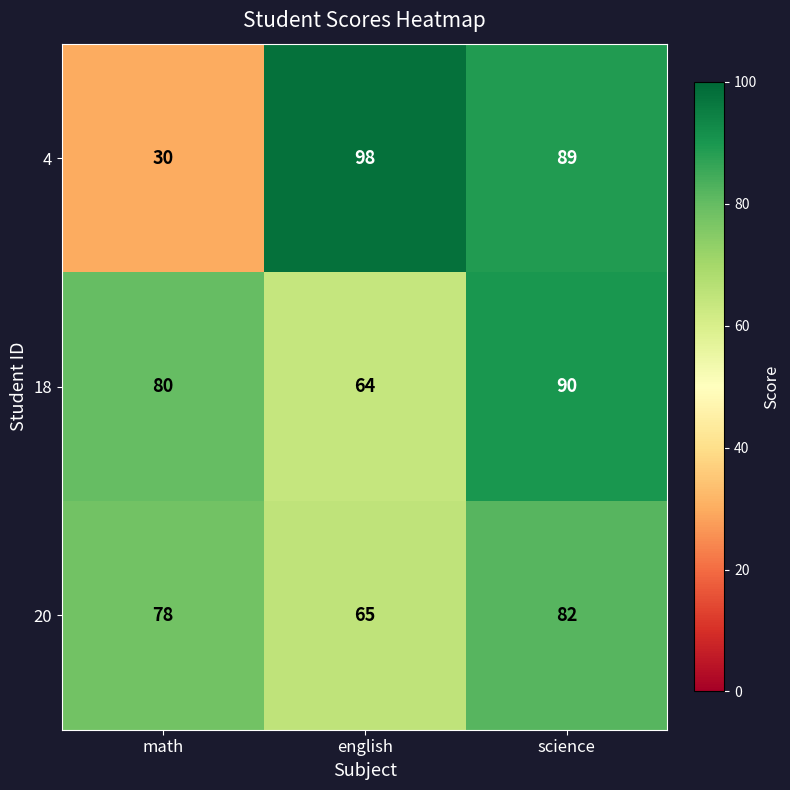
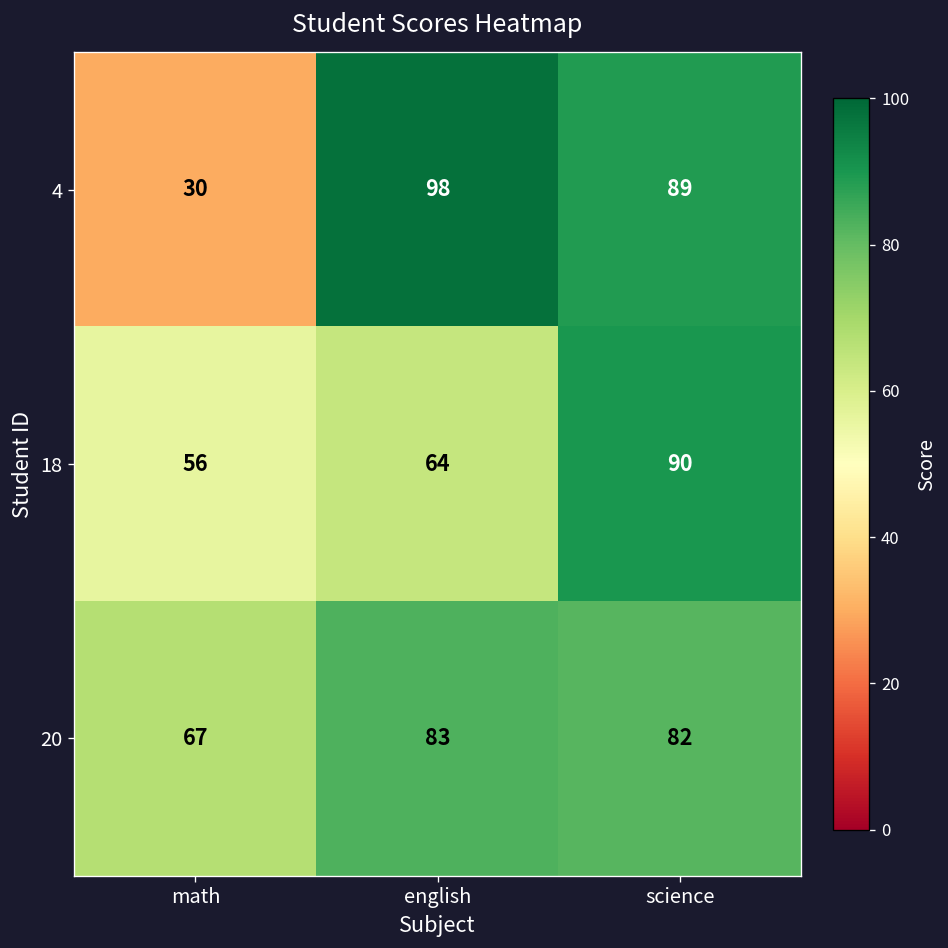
18, math: 80 -> 56
20, math: 78 -> 67
20, english: 65 -> 83
